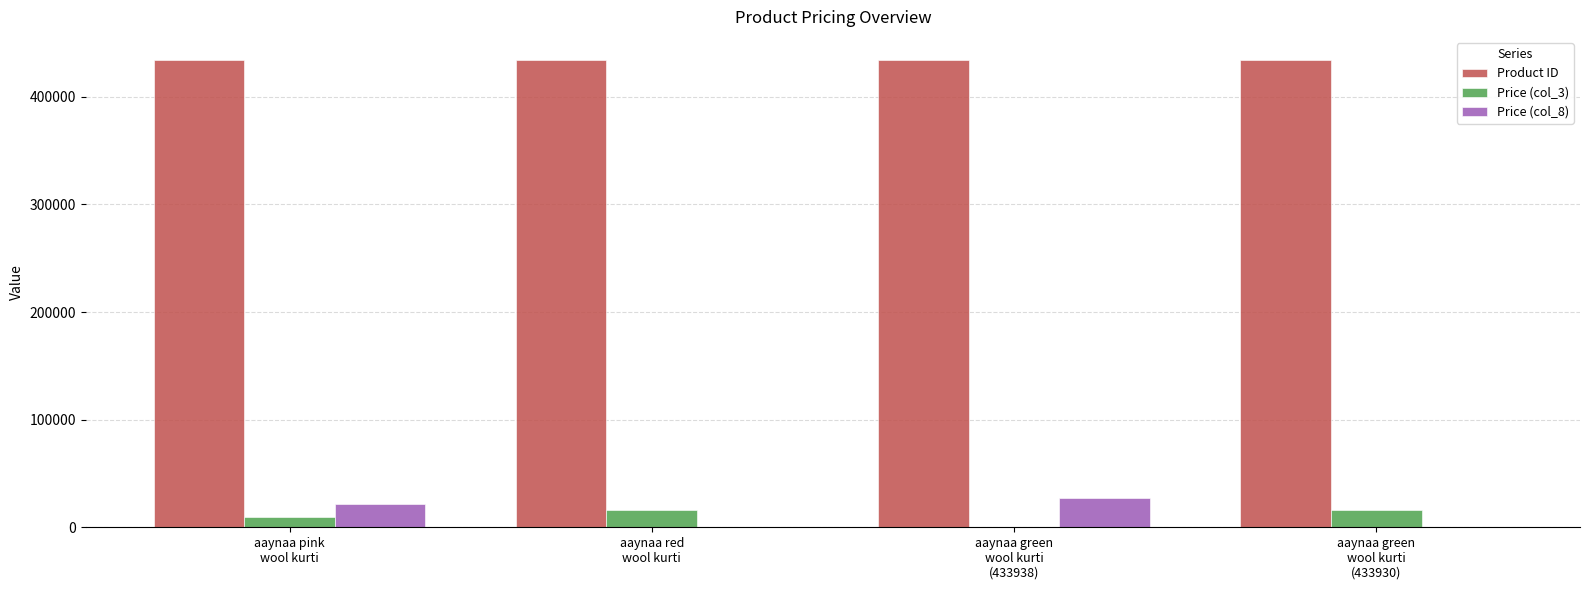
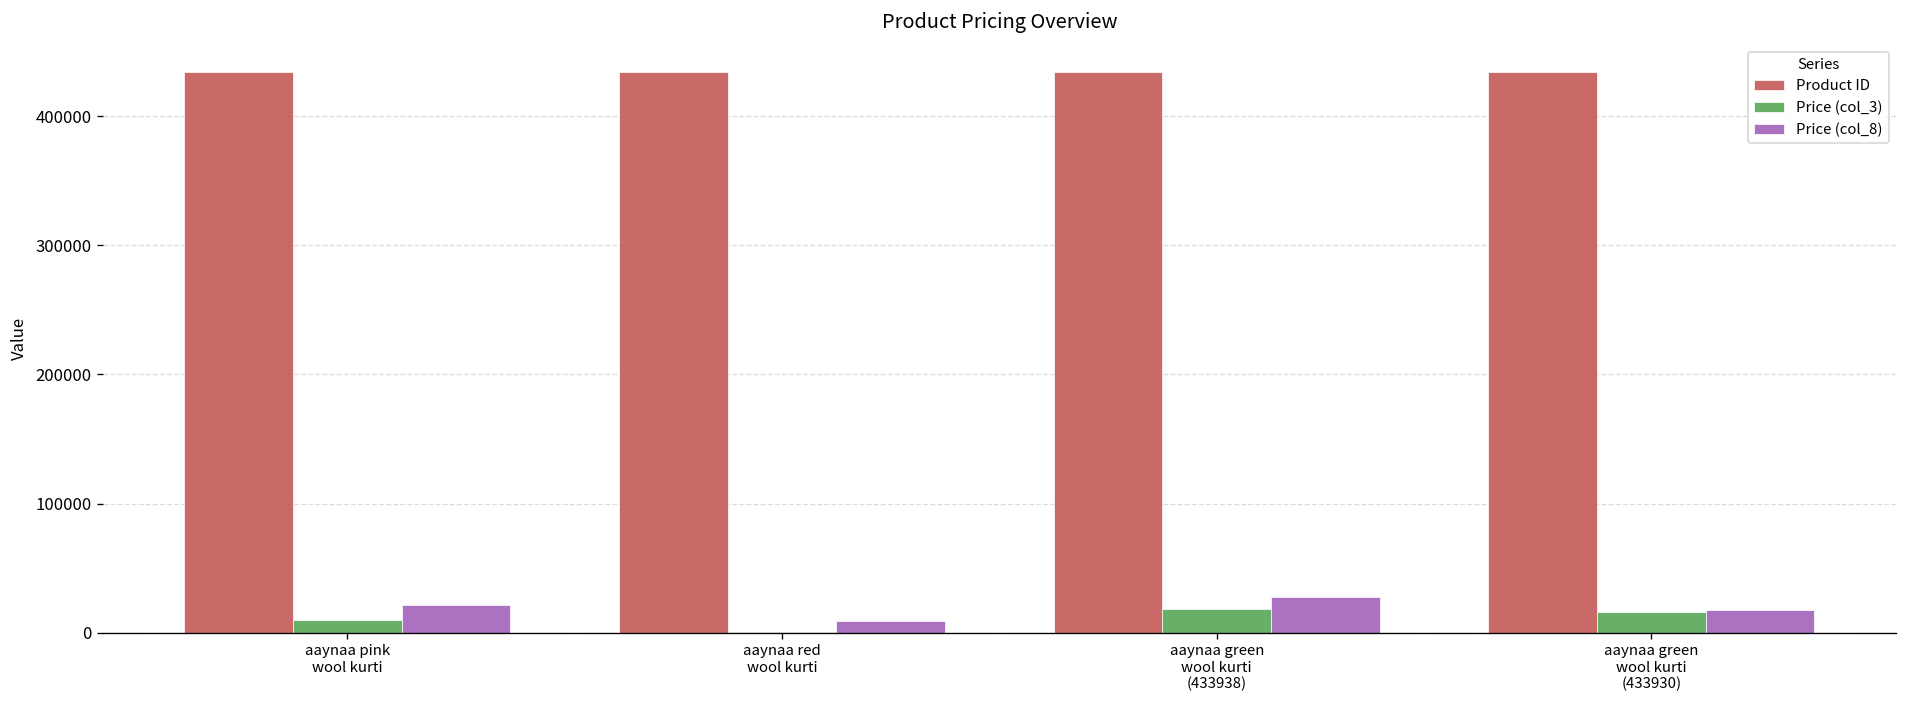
Price (col_3), aaynaa red wool kurti: 16000 -> 1000
Price (col_8), aaynaa red wool kurti: 1000 -> 9000
Price (col_3), aaynaa green wool kurti (433938): 1000 -> 18000
Price (col_8), aaynaa green wool kurti (433930): 1000 -> 18000
